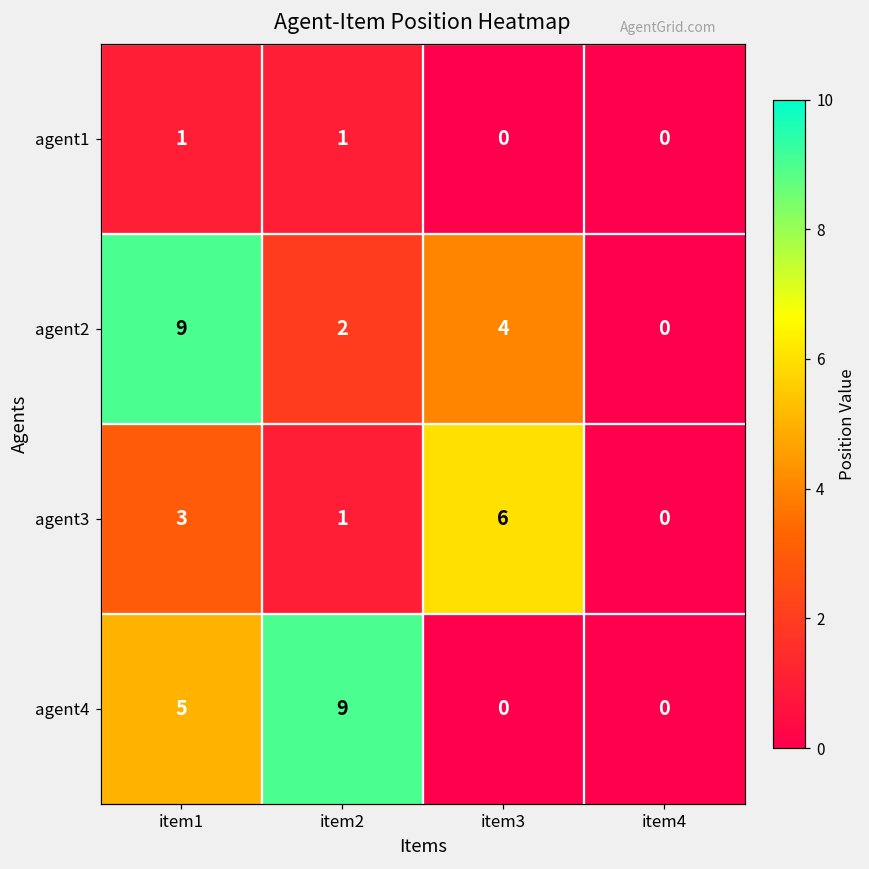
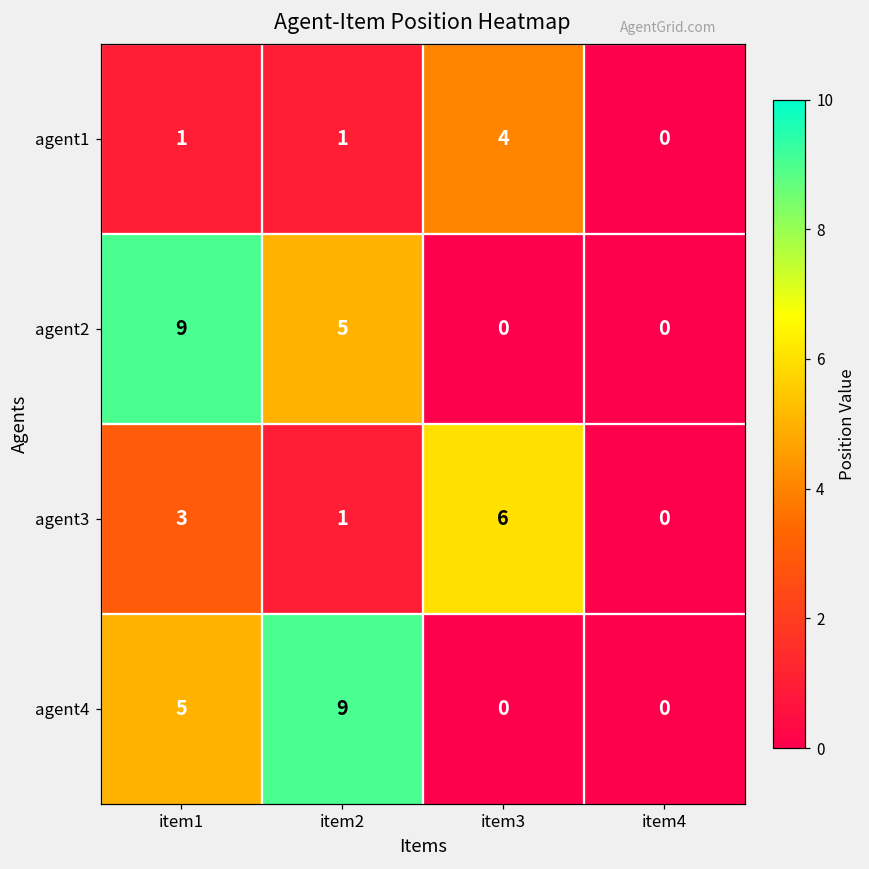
agent1, item3: 0 -> 4
agent2, item2: 2 -> 5
agent2, item3: 4 -> 0
